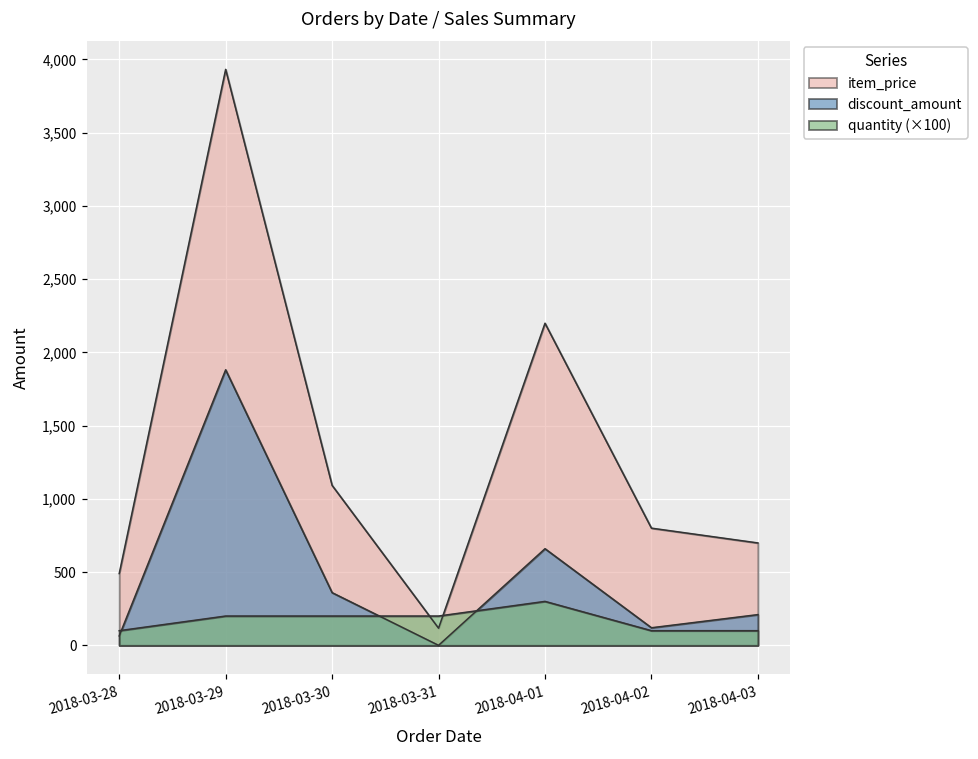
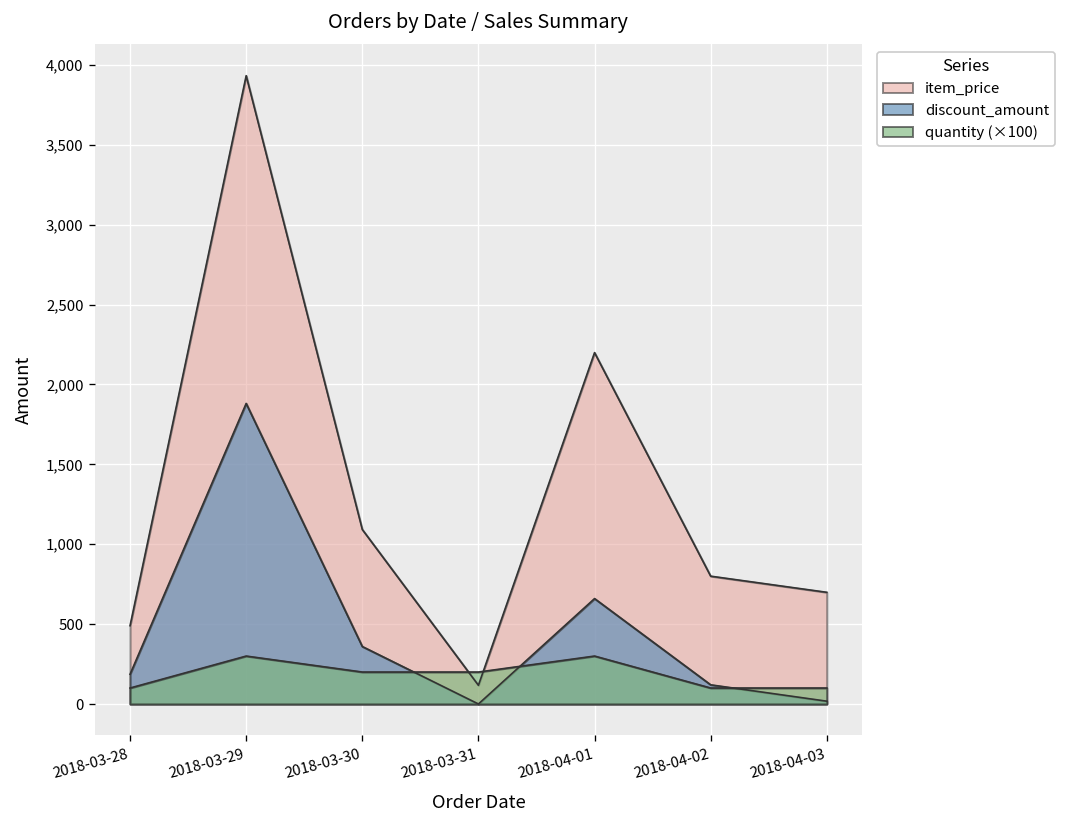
discount_amount, 2018-03-28: 60 -> 190
quantity (×100), 2018-03-29: 200 -> 300
discount_amount, 2018-04-03: 210 -> 20
